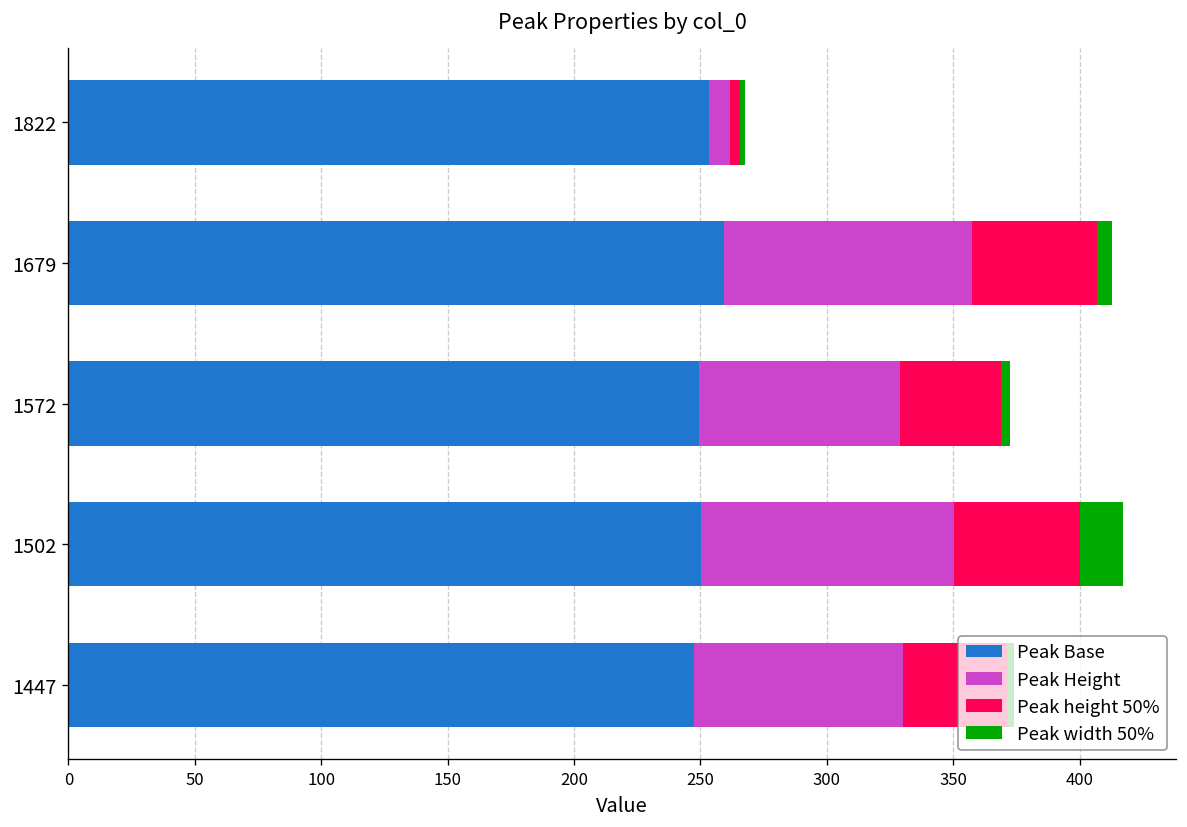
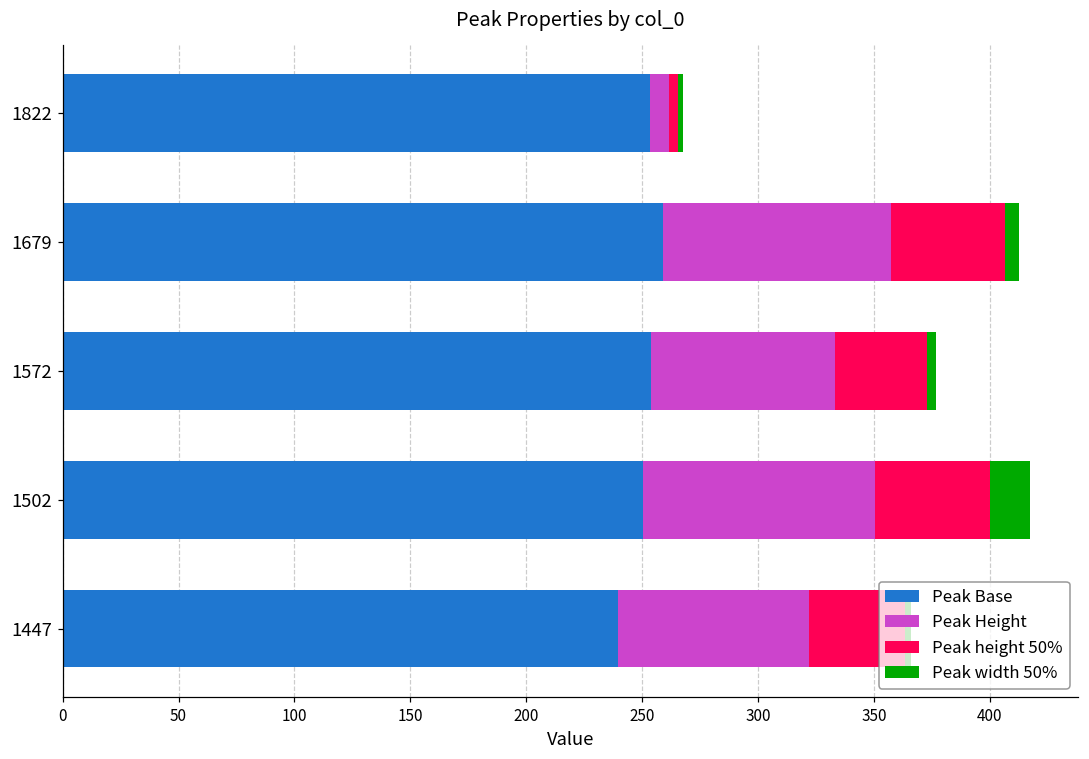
Peak Base, 1572: 249 -> 254
Peak Base, 1447: 248 -> 240
